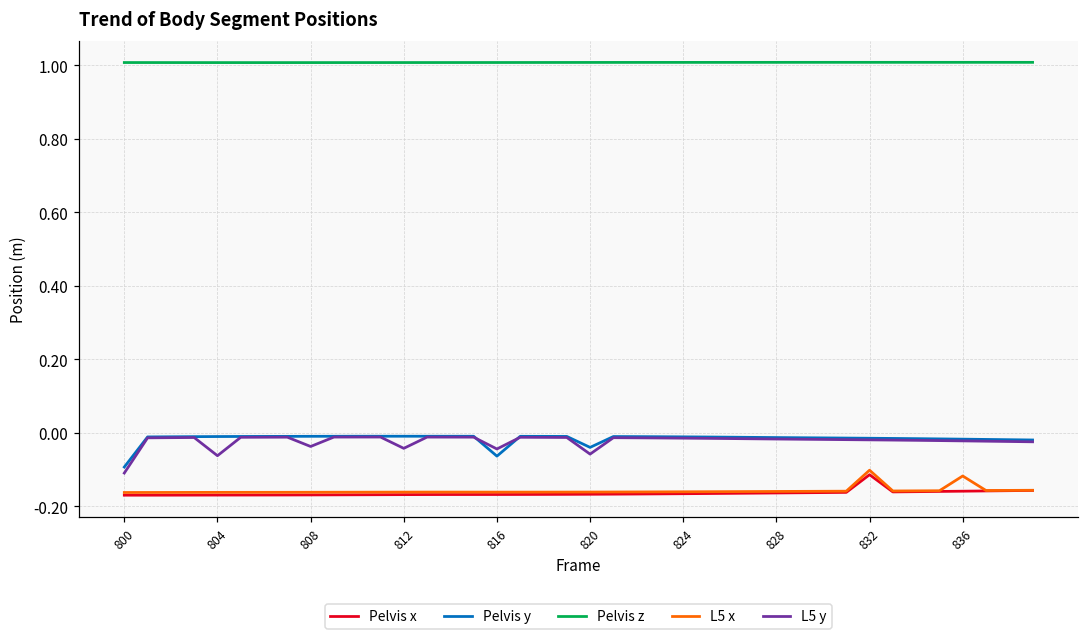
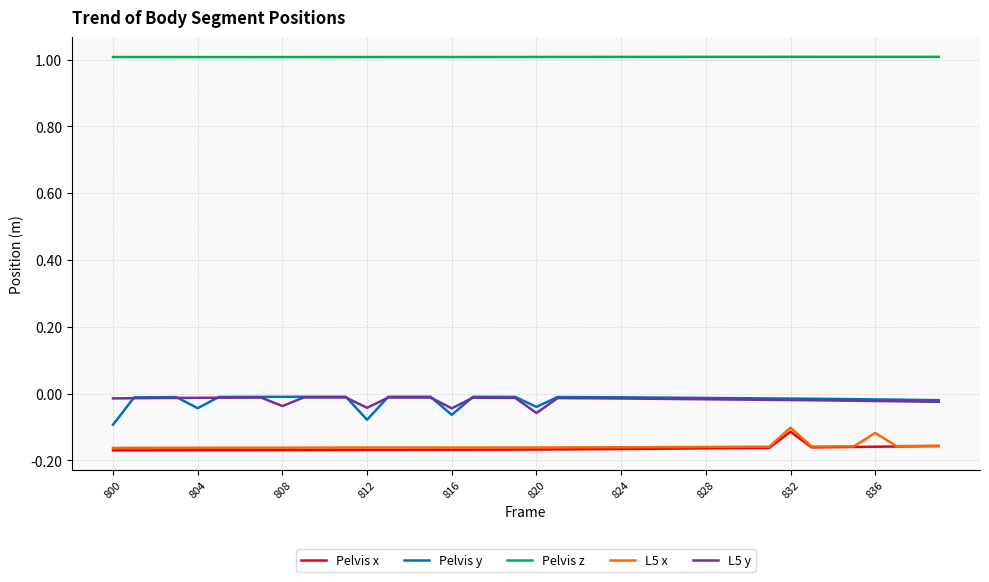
L5 y, 800: -0.11 -> -0.01
Pelvis y, 804: -0.01 -> -0.04
L5 y, 804: -0.06 -> -0.01
Pelvis y, 812: -0.01 -> -0.08
